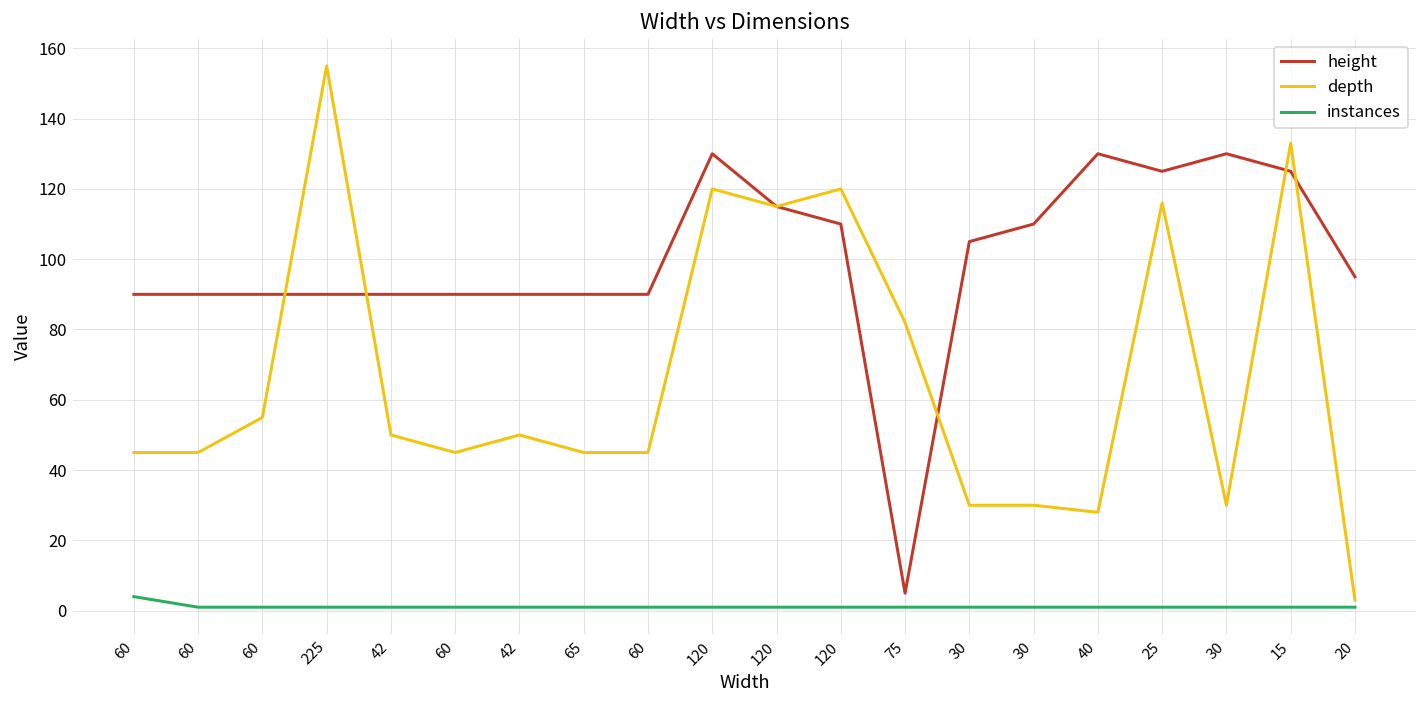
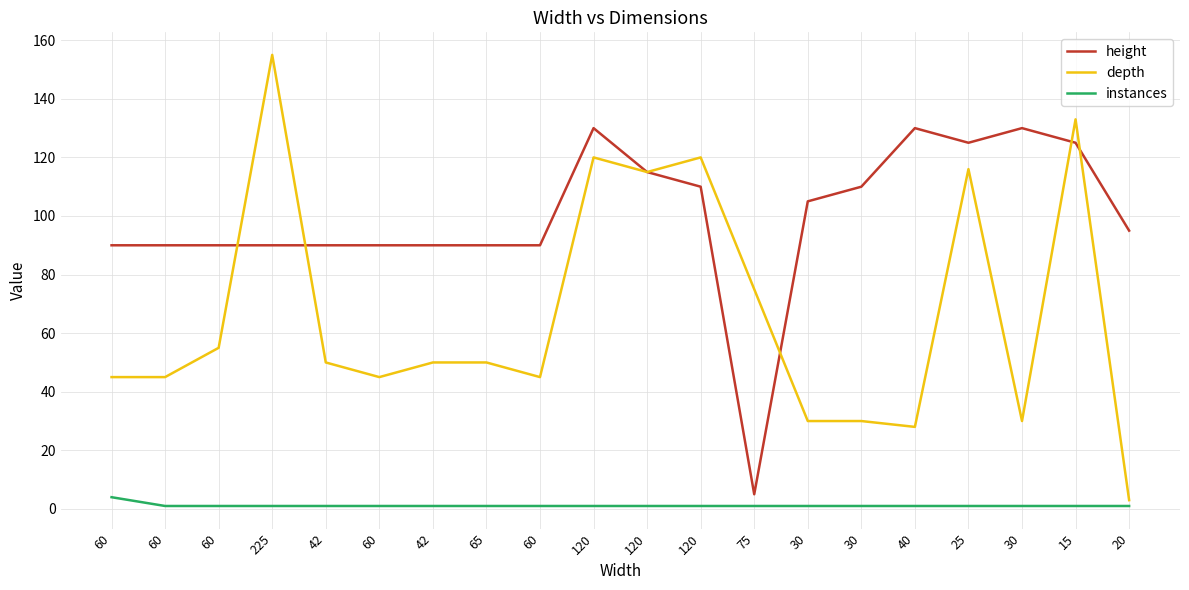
depth, 65: 45 -> 50
depth, 75: 82 -> 75
